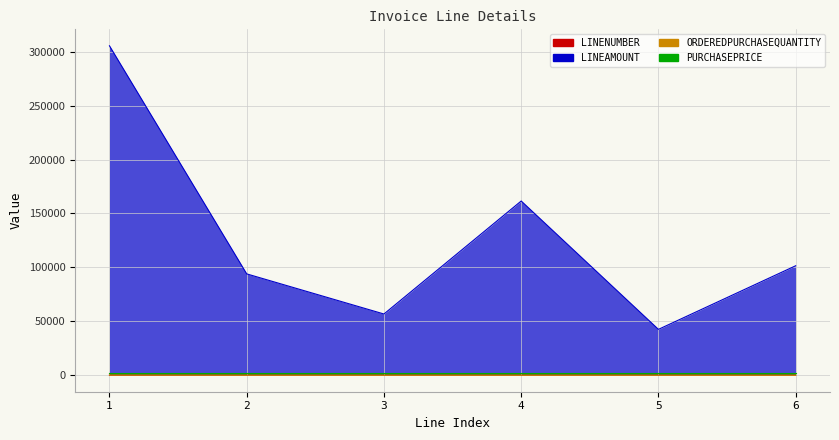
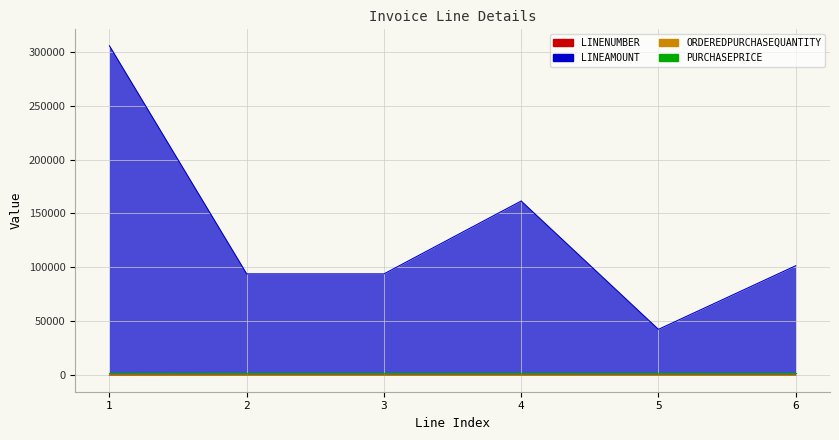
LINEAMOUNT, 3: 57000 -> 94000
